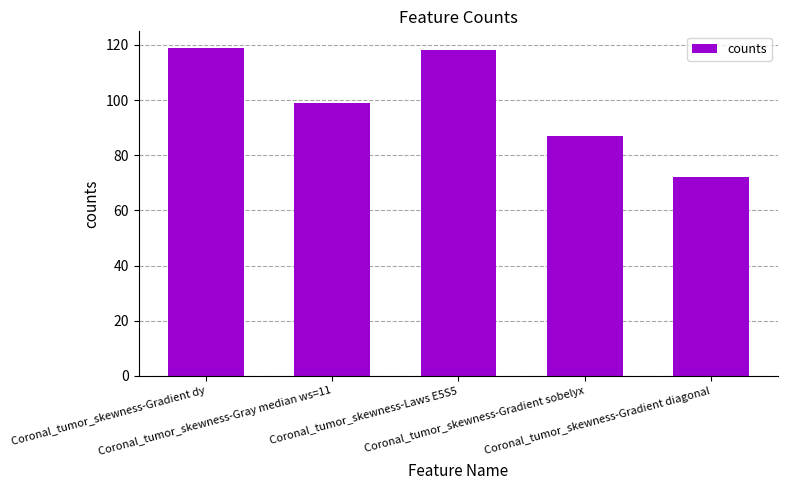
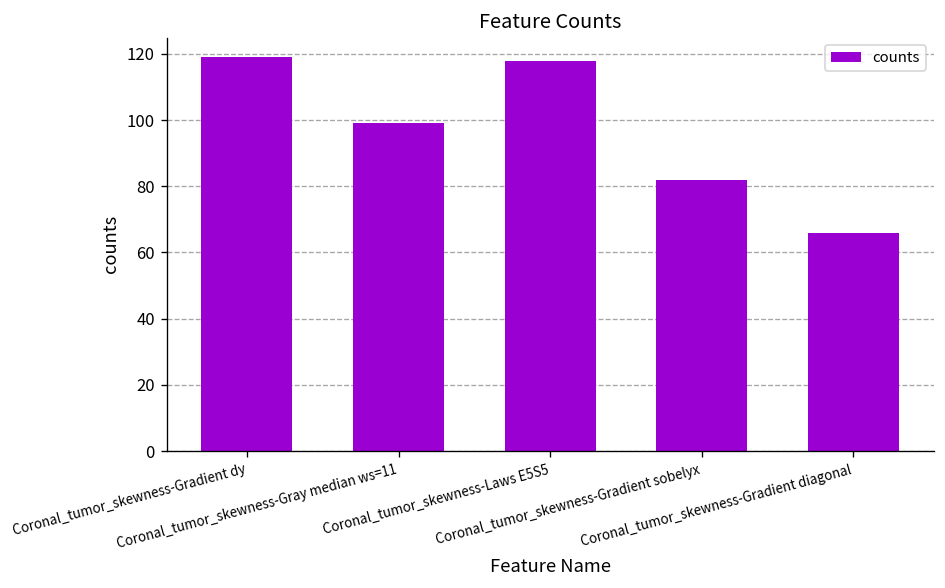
Coronal_tumor_skewness-Gradient sobelyx: 87 -> 82
Coronal_tumor_skewness-Gradient diagonal: 72 -> 66
